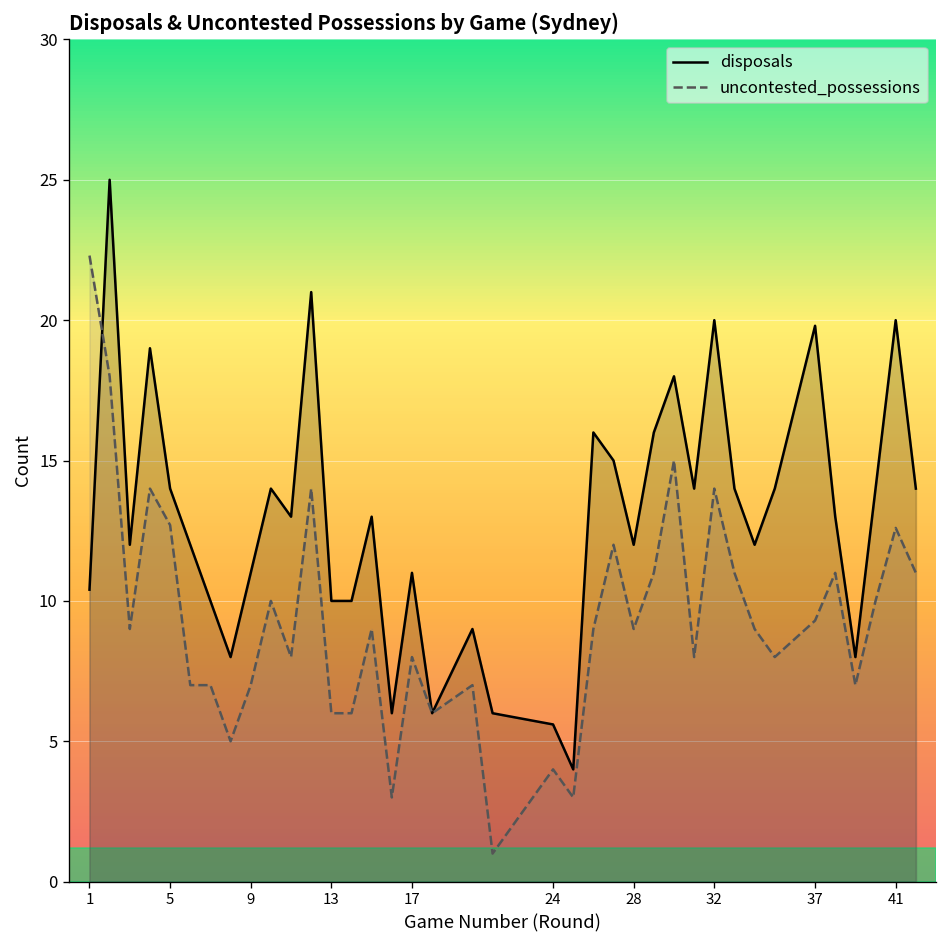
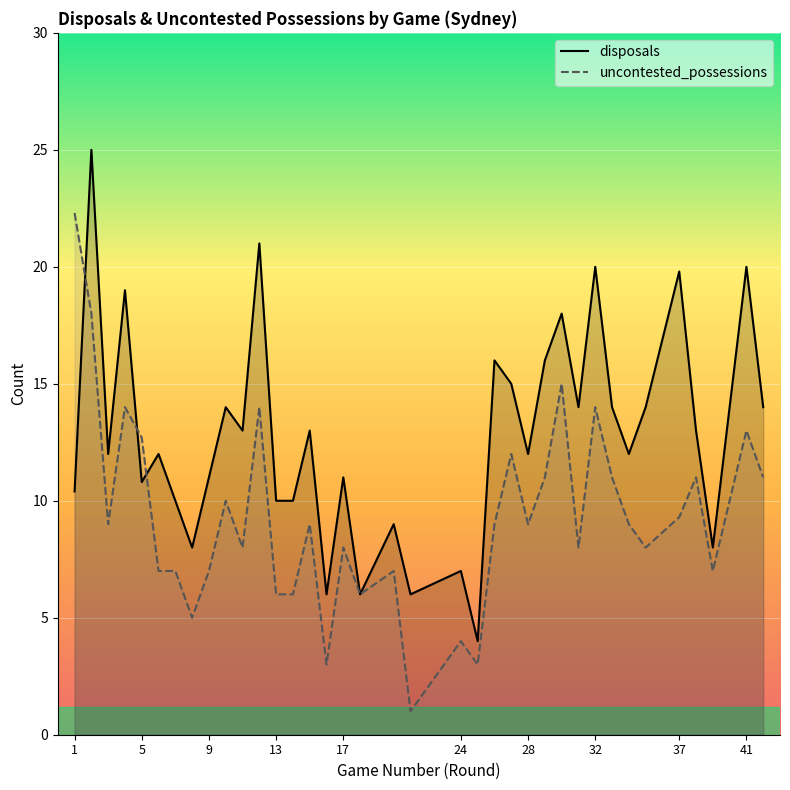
disposals, 5: 14.0 -> 10.8
disposals, 24: 5.6 -> 7.0
uncontested_possessions, 41: 12.6 -> 13.0
